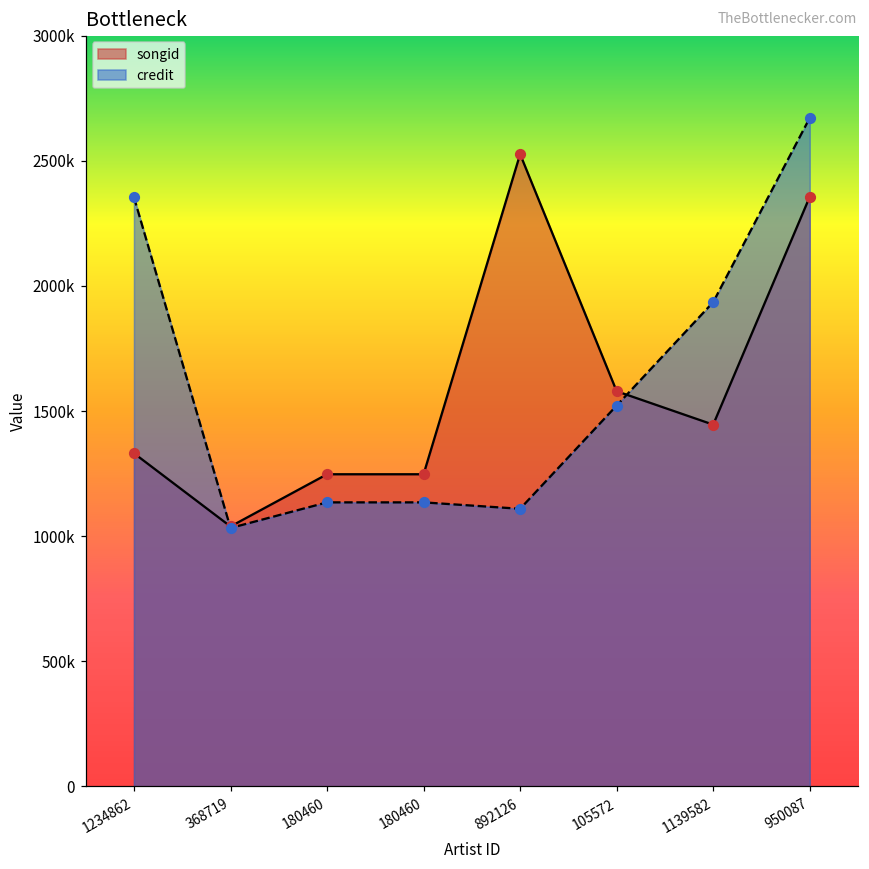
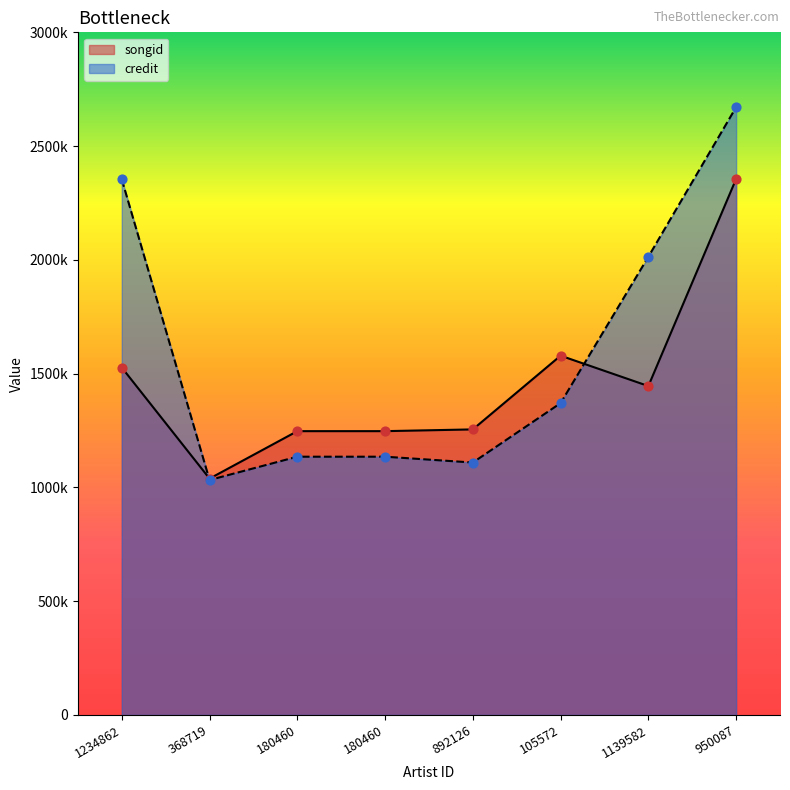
songid, 1234862: 1330000 -> 1530000
songid, 892126: 2530000 -> 1250000
credit, 105572: 1520000 -> 1370000
credit, 1139582: 1930000 -> 2010000
